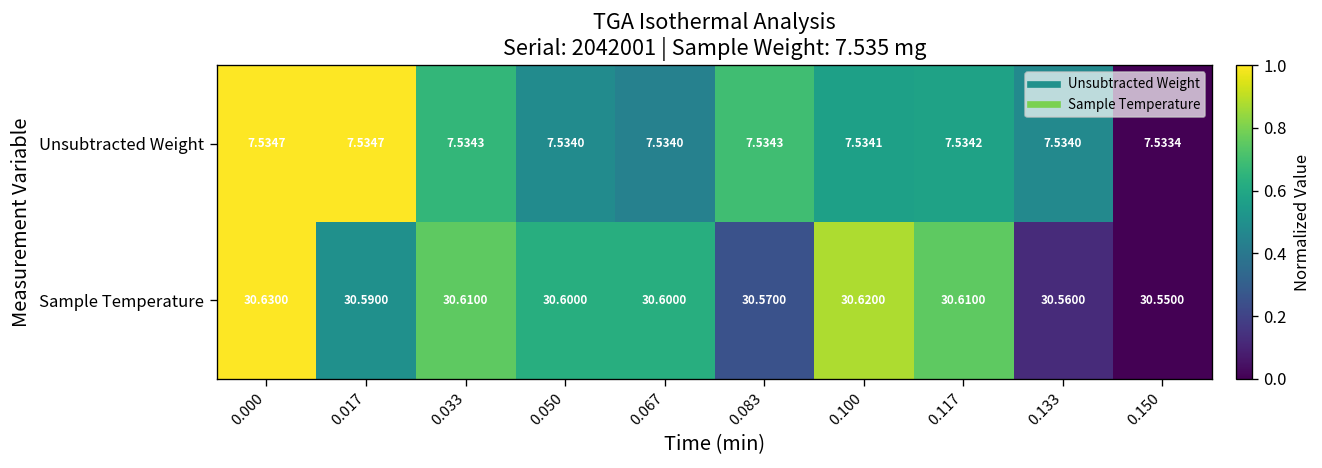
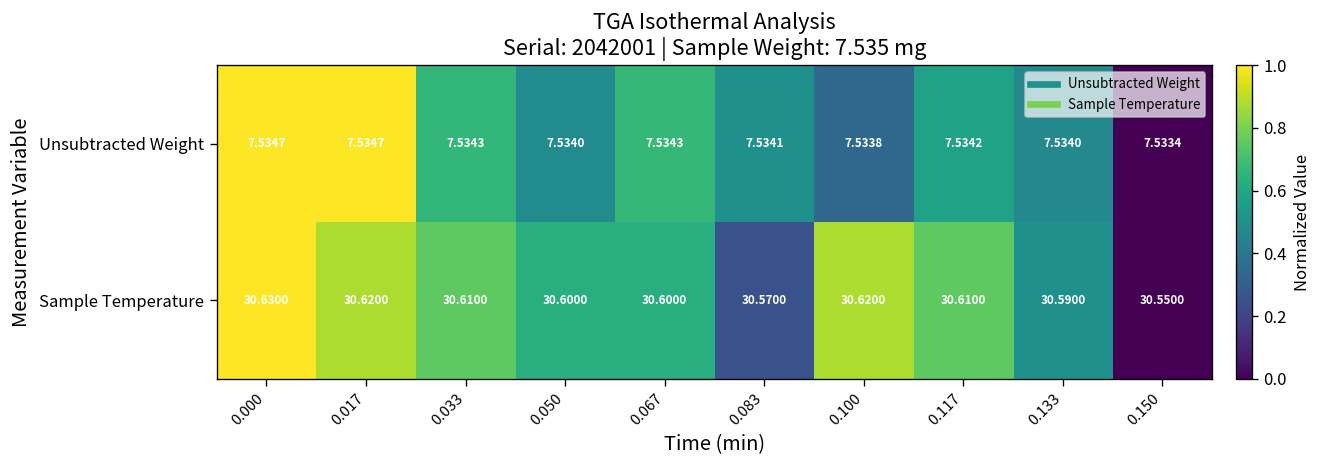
Unsubtracted Weight, 0.067: 7.5340 -> 7.5343
Unsubtracted Weight, 0.083: 7.5343 -> 7.5341
Unsubtracted Weight, 0.100: 7.5341 -> 7.5338
Sample Temperature, 0.017: 30.5900 -> 30.6200
Sample Temperature, 0.133: 30.5600 -> 30.5900
